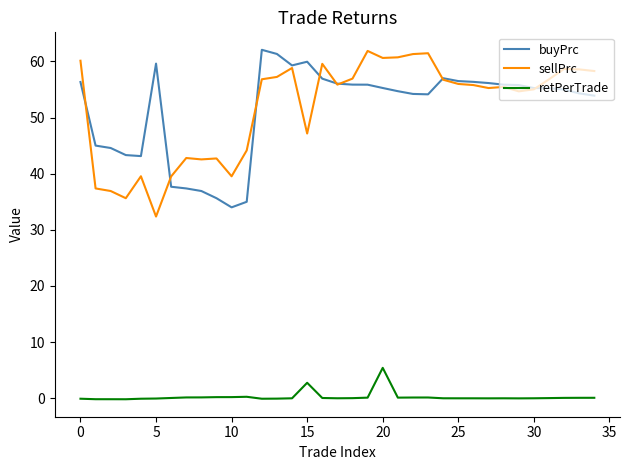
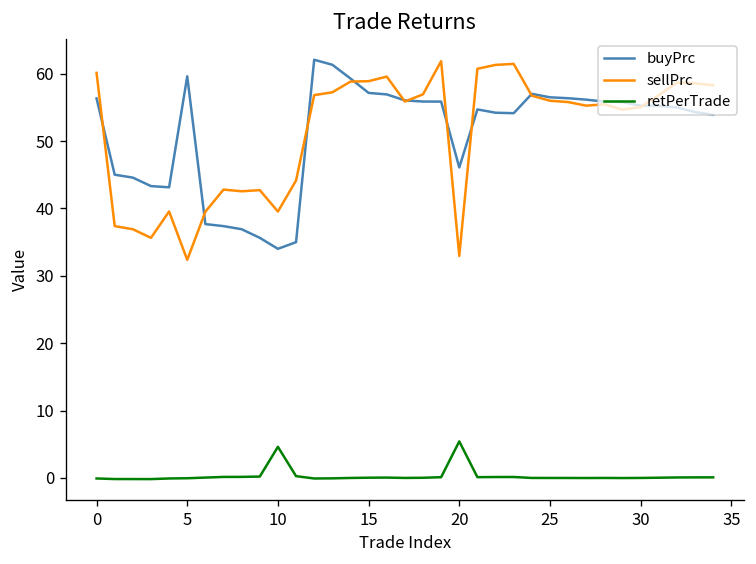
retPerTrade, 10: 0 -> 5
buyPrc, 15: 60 -> 57
sellPrc, 15: 47 -> 59
retPerTrade, 15: 3 -> 0
buyPrc, 20: 55 -> 46
sellPrc, 20: 61 -> 33
